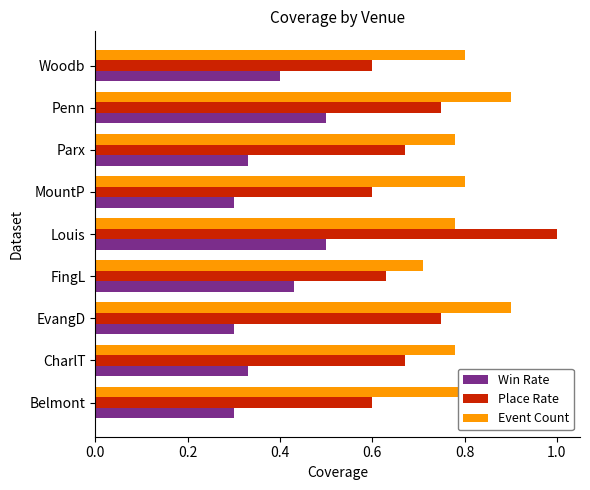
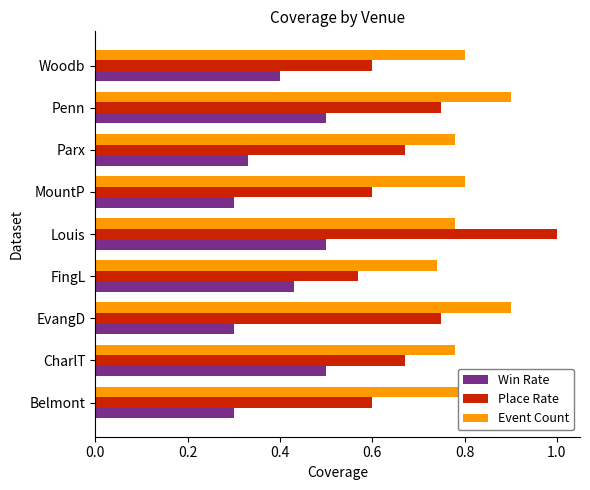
Event Count, FingL: 0.71 -> 0.74
Place Rate, FingL: 0.63 -> 0.57
Win Rate, CharlT: 0.33 -> 0.50
